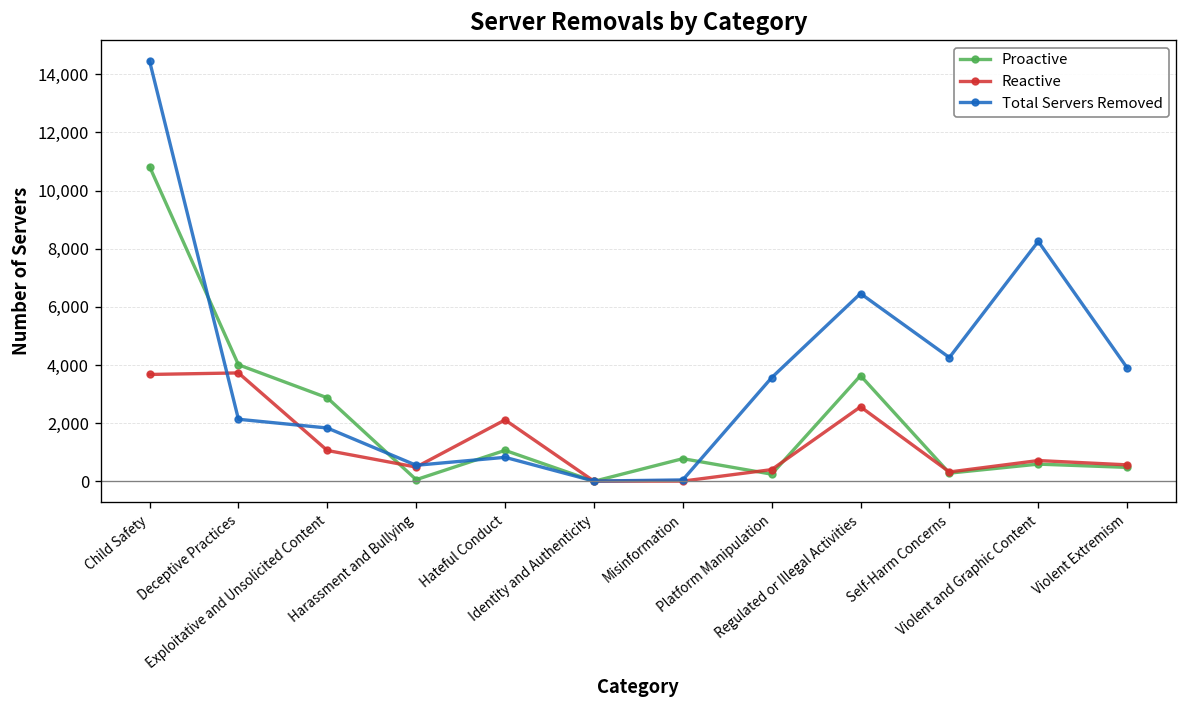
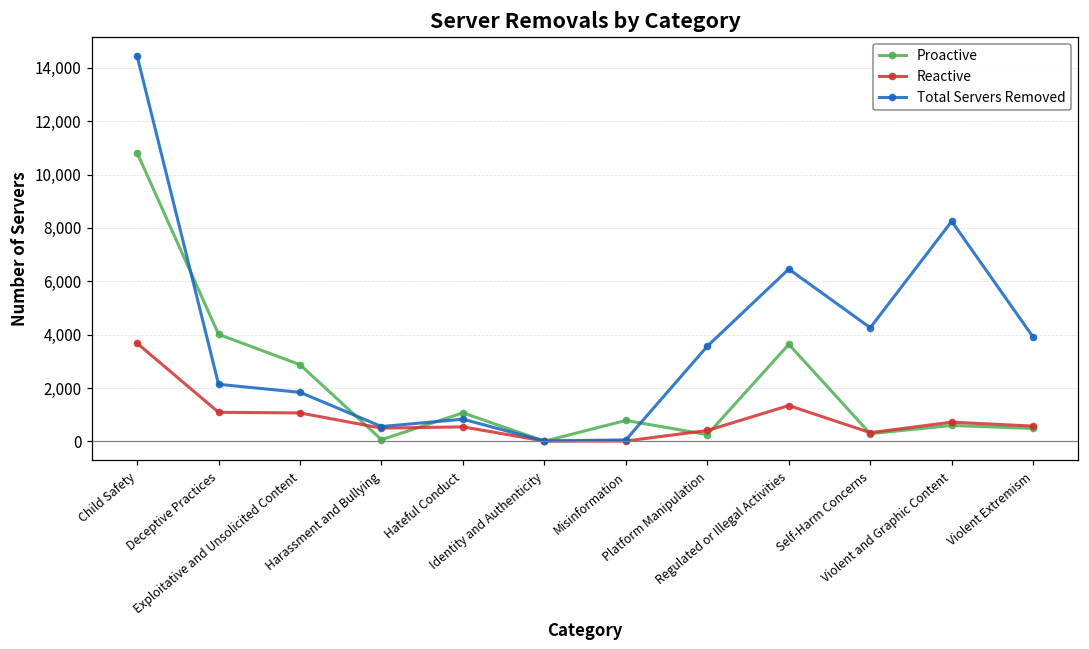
Reactive, Deceptive Practices: 3,700 -> 1,100
Reactive, Hateful Conduct: 2,100 -> 500
Reactive, Regulated or Illegal Activities: 2,600 -> 1,300
